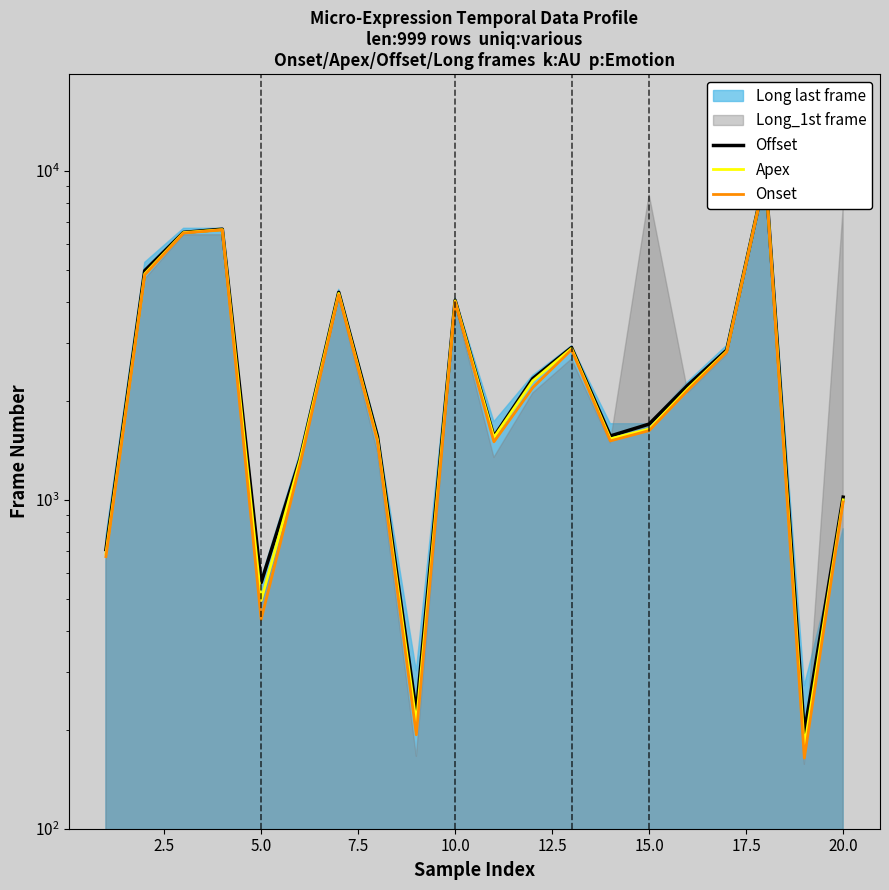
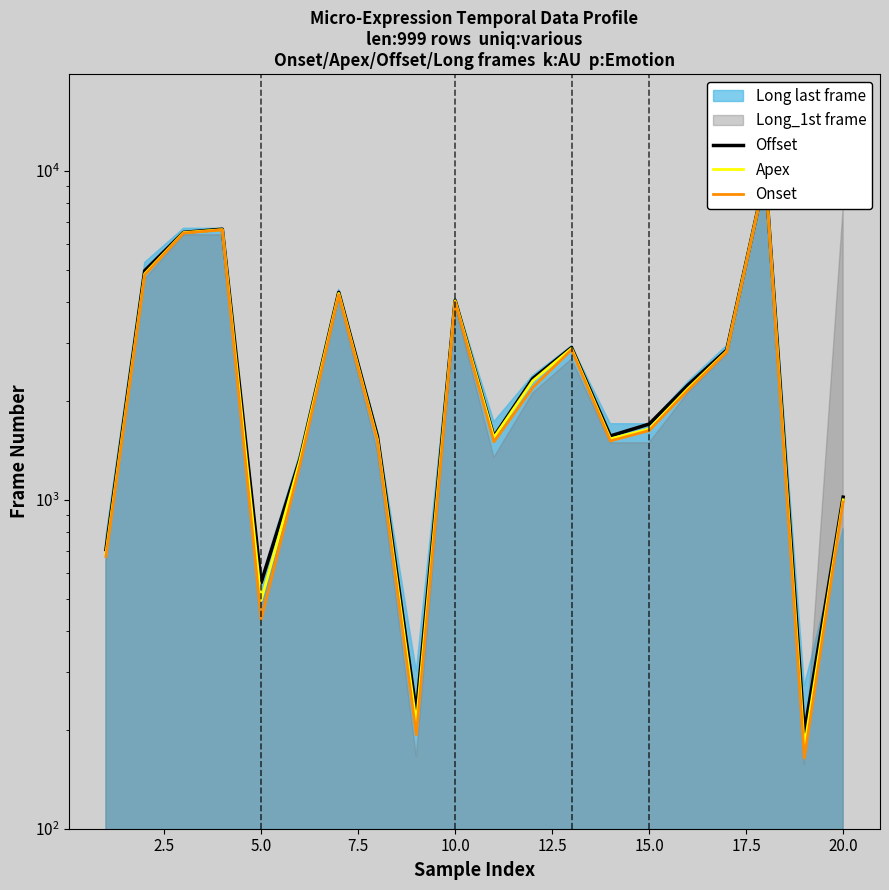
Long_1st frame, 15.0: 8500 -> 1500
